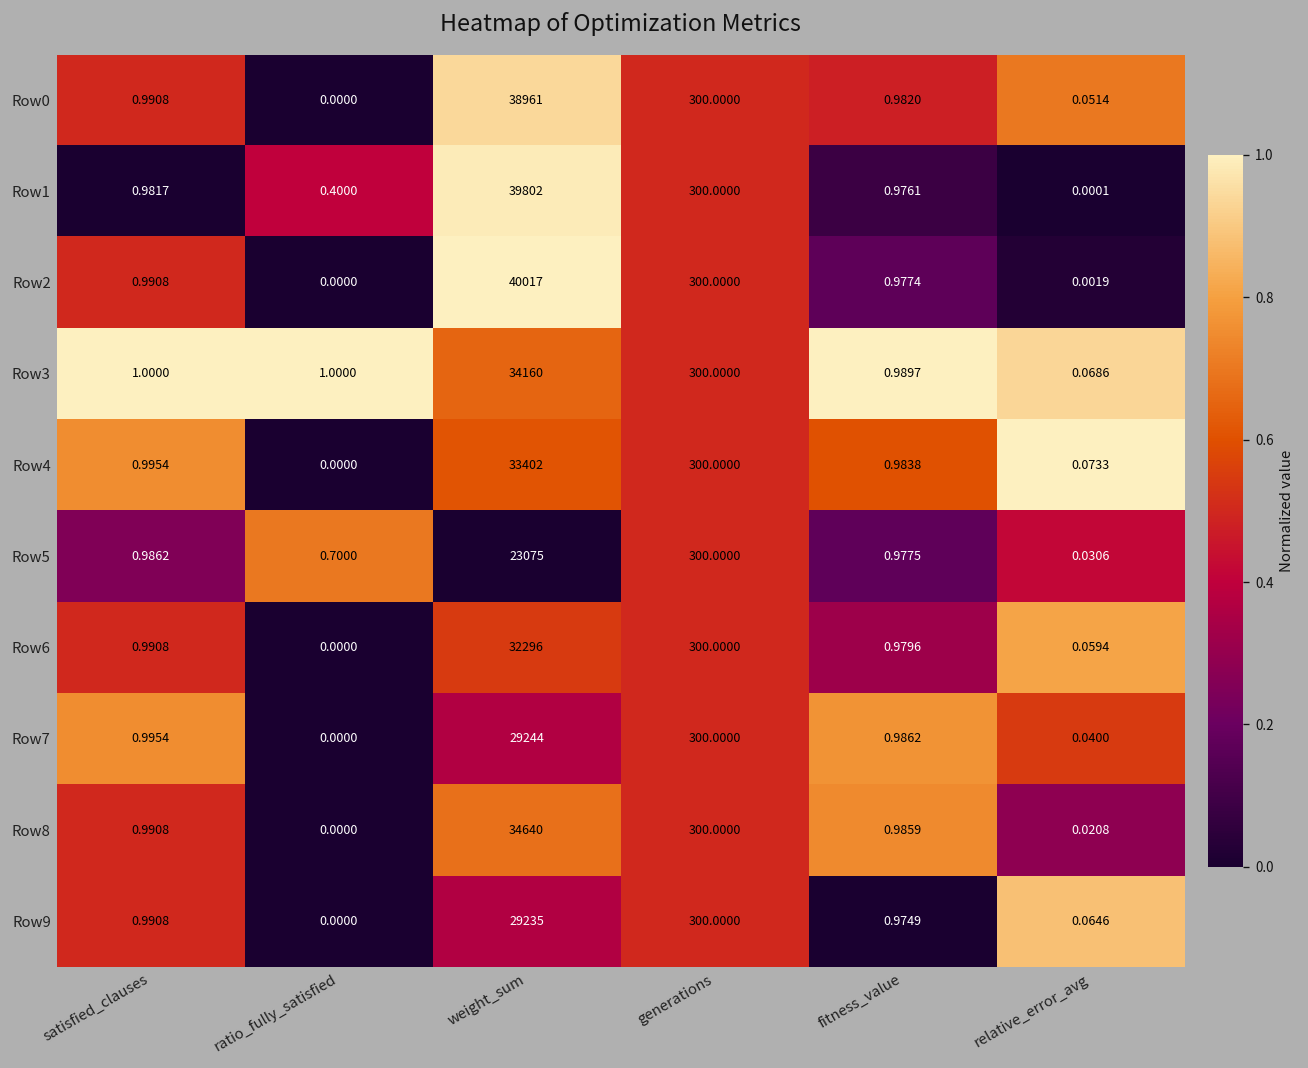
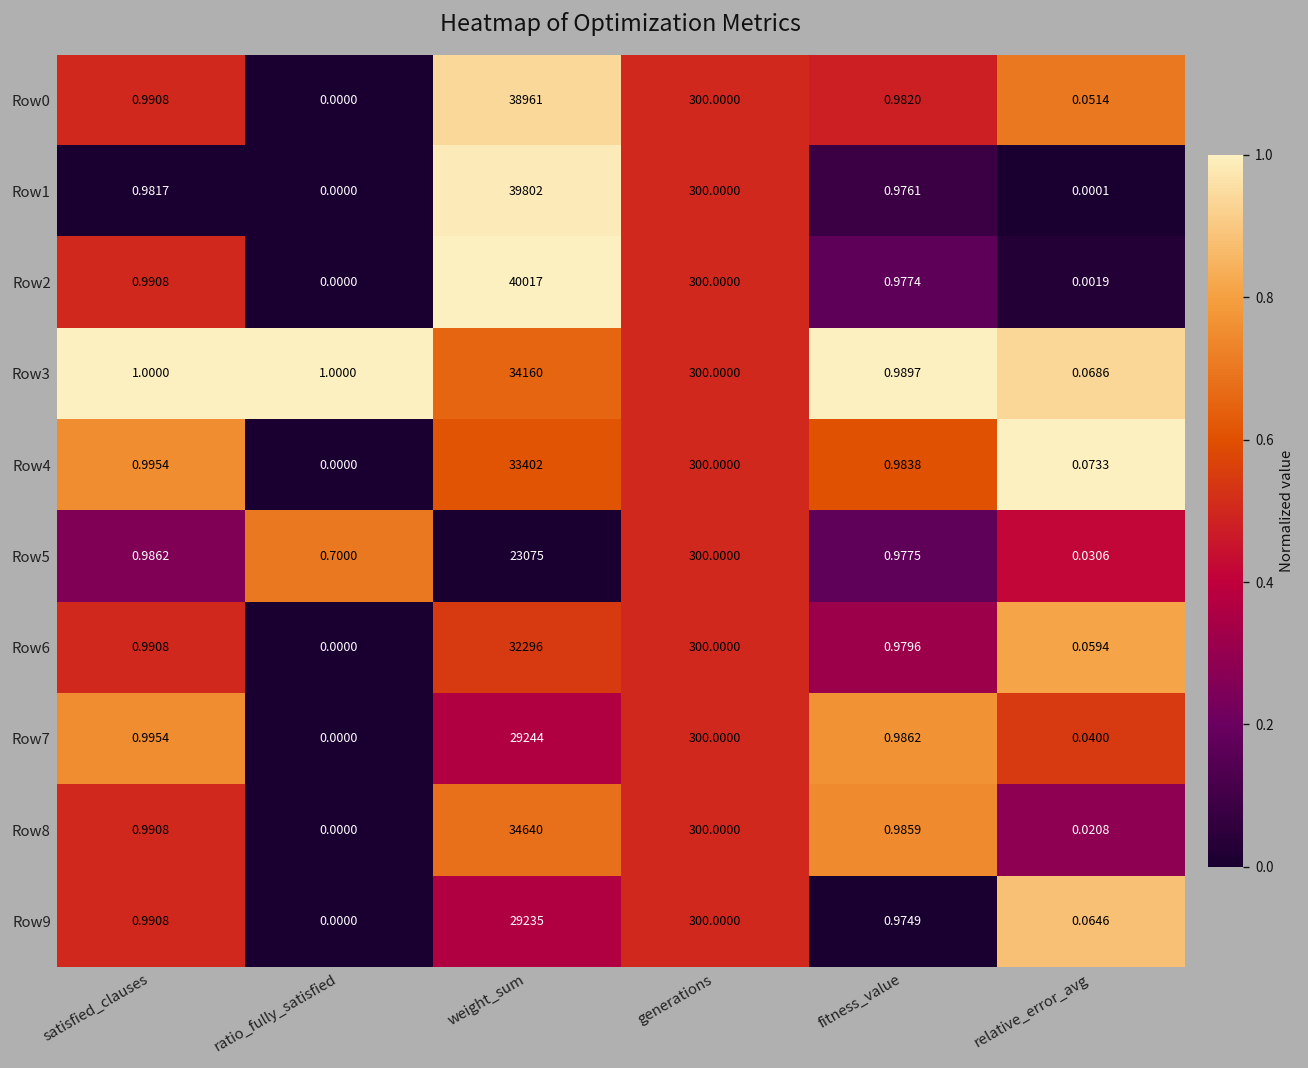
Row1, ratio_fully_satisfied: 0.4000 -> 0.0000
